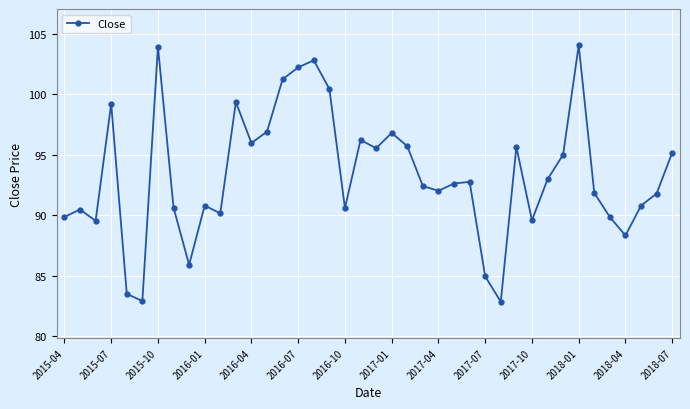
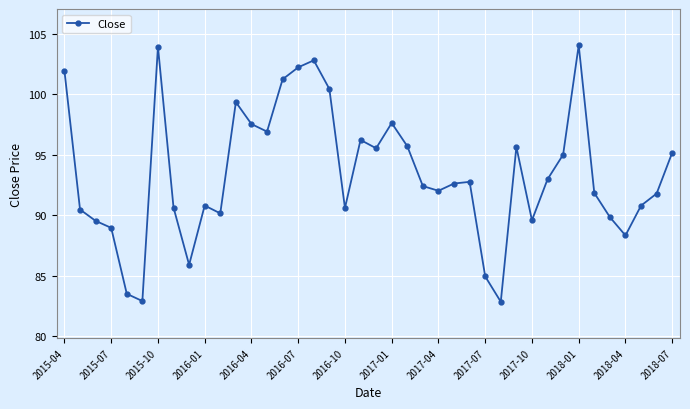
2015-04: 89.8 -> 102.0
2015-07: 99.2 -> 88.9
2016-04: 96.0 -> 97.5
2017-01: 96.8 -> 97.6
